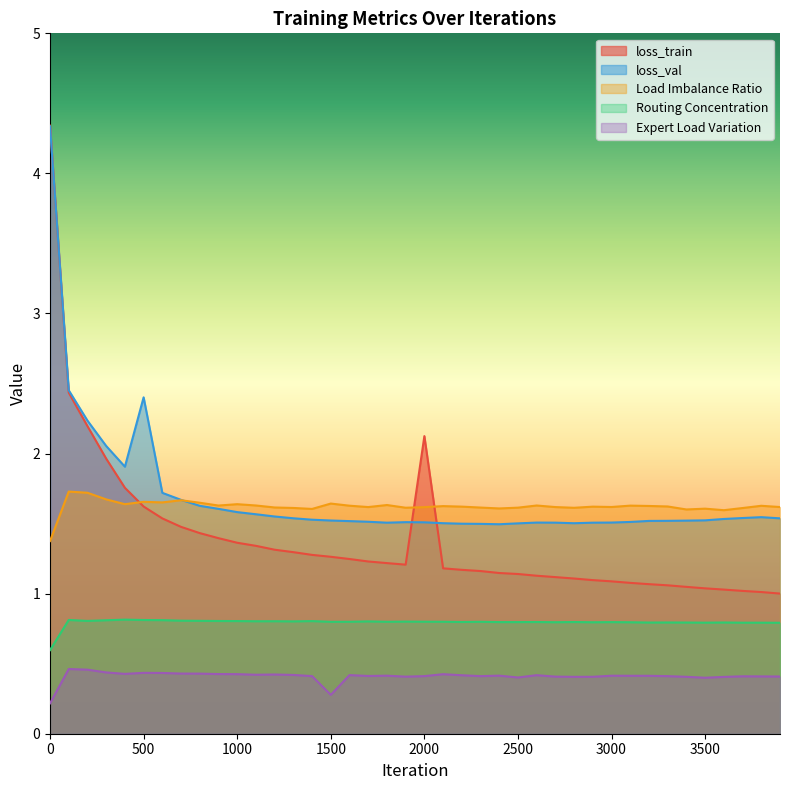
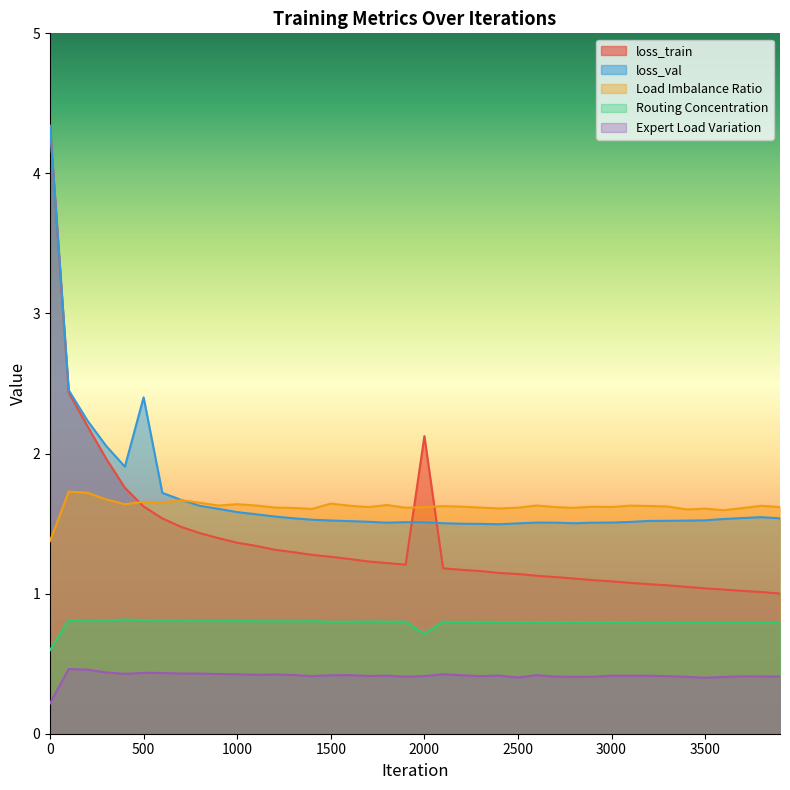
Expert Load Variation, 1500: 0.28 -> 0.42
Routing Concentration, 2000: 0.80 -> 0.71
